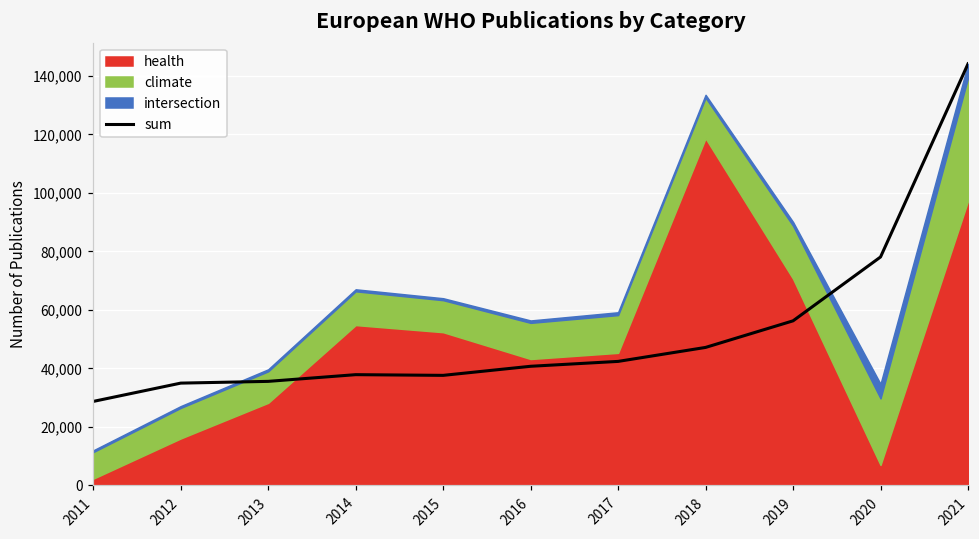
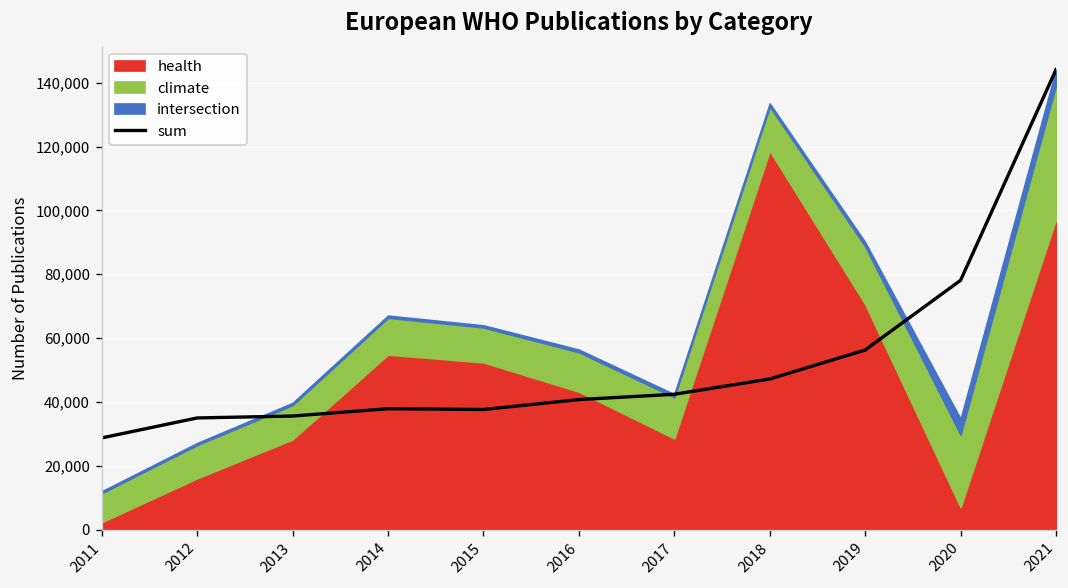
health, 2017: 45,000 -> 29,000
